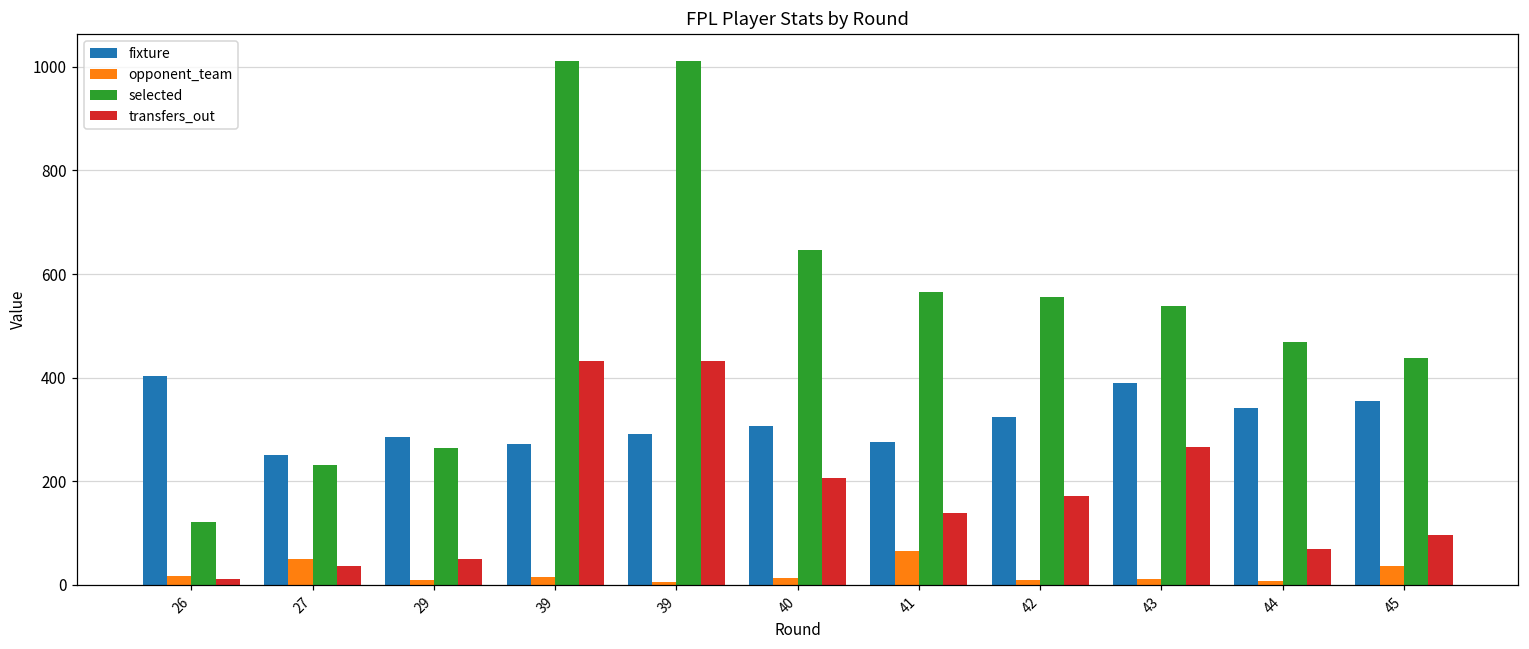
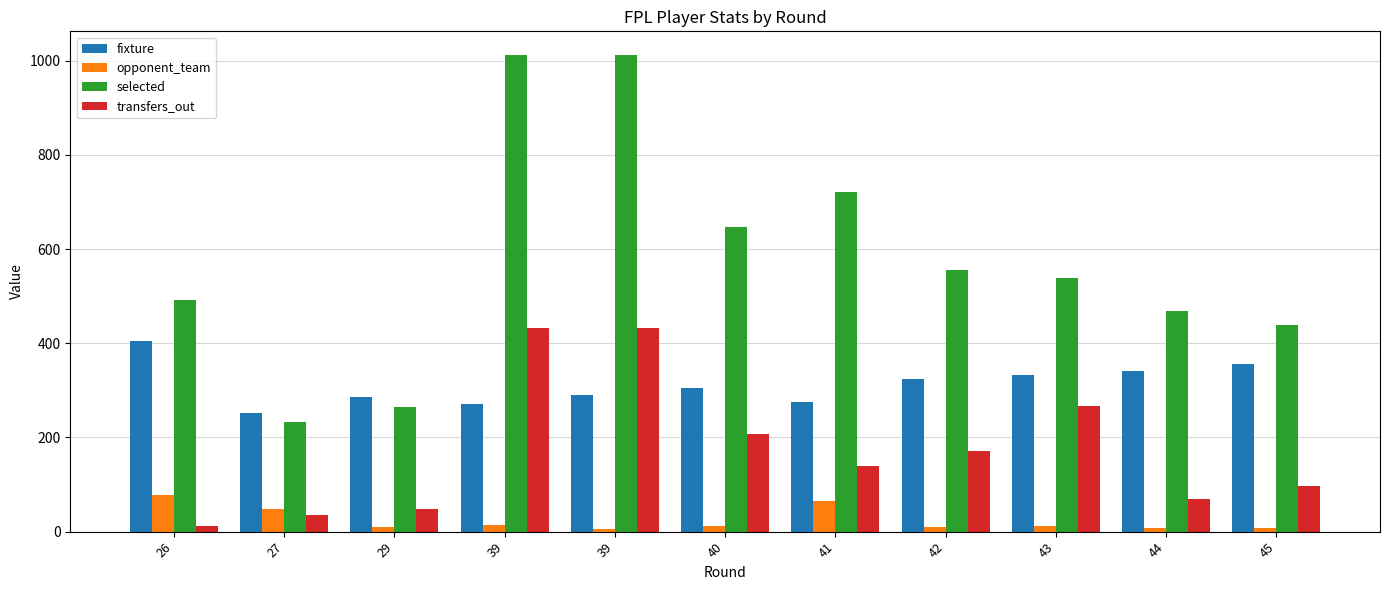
opponent_team, 26: 20 -> 80
selected, 26: 120 -> 490
selected, 41: 570 -> 720
fixture, 43: 390 -> 330
opponent_team, 45: 40 -> 10
